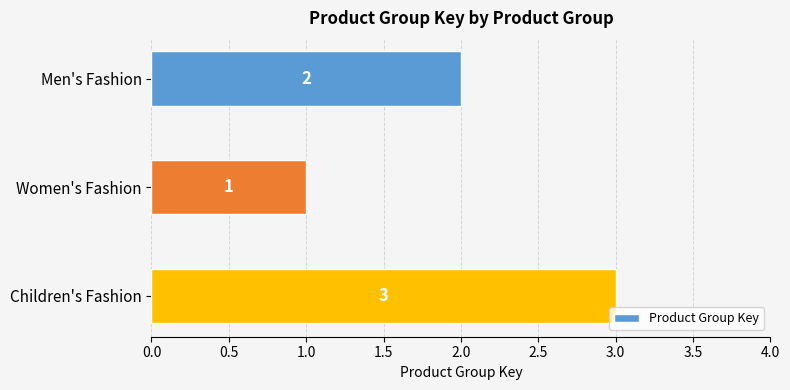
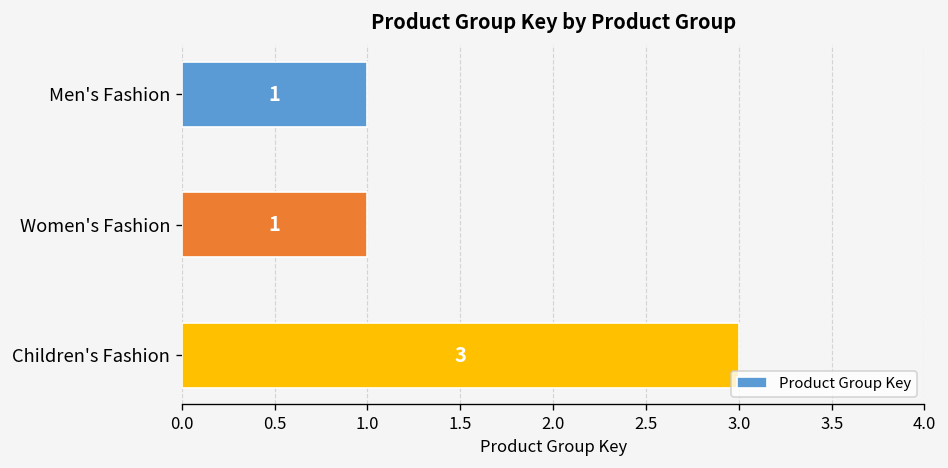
Men's Fashion: 2 -> 1
